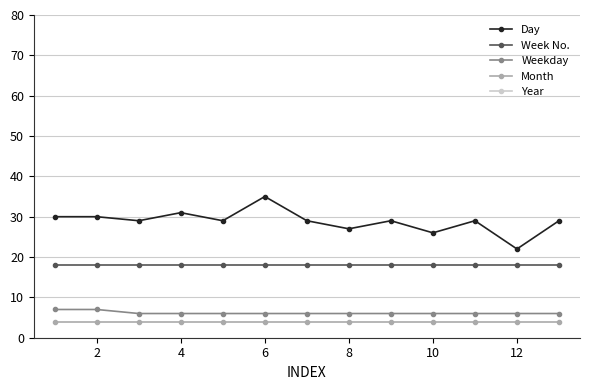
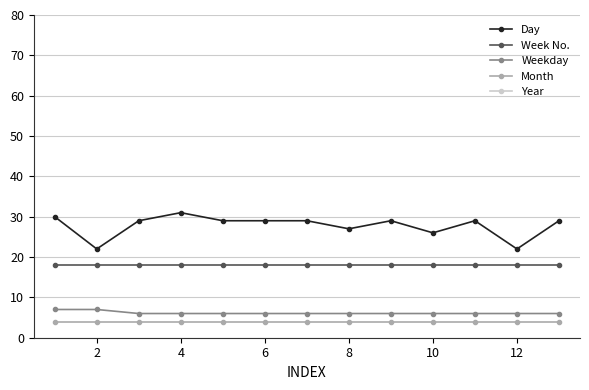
Day, 2: 30 -> 22
Day, 6: 35 -> 29
